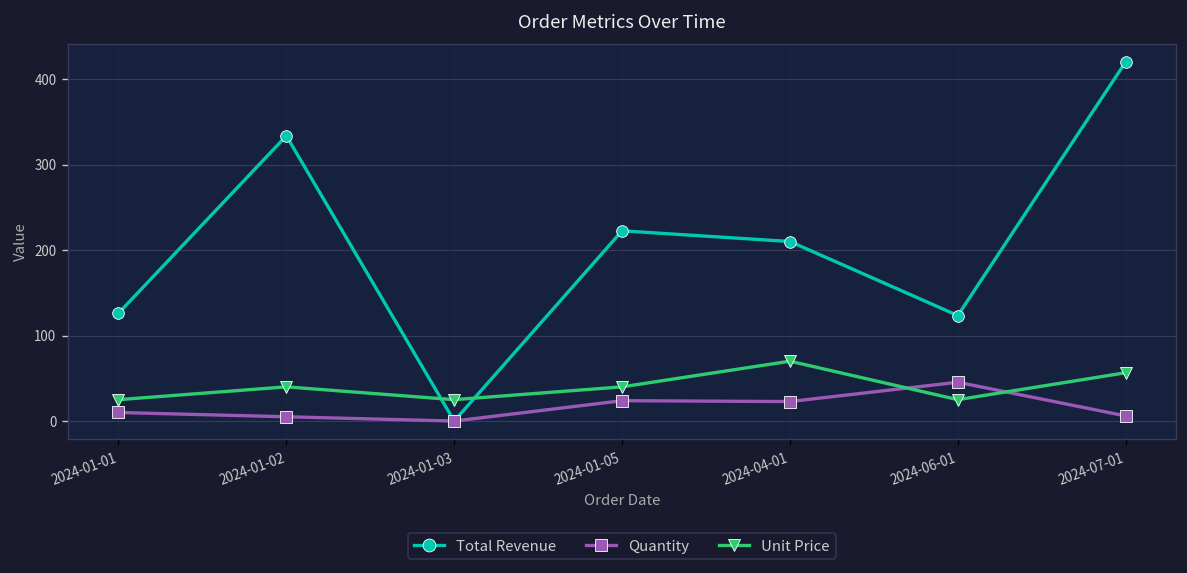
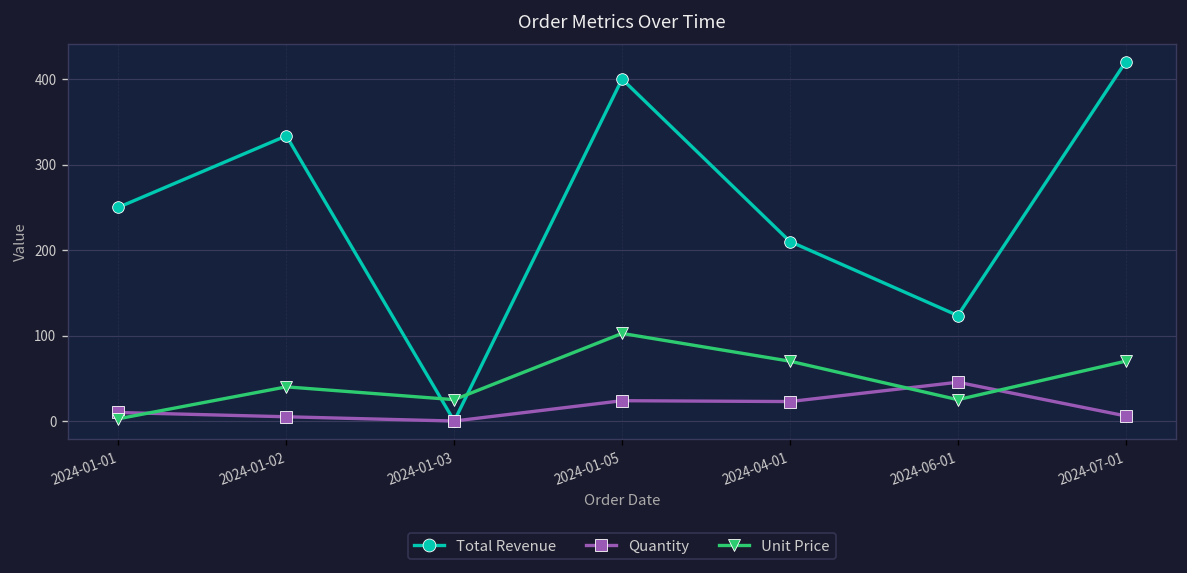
Total Revenue, 2024-01-01: 130 -> 250
Unit Price, 2024-01-01: 30 -> 0
Total Revenue, 2024-01-05: 220 -> 400
Unit Price, 2024-01-05: 40 -> 100
Unit Price, 2024-07-01: 60 -> 70
